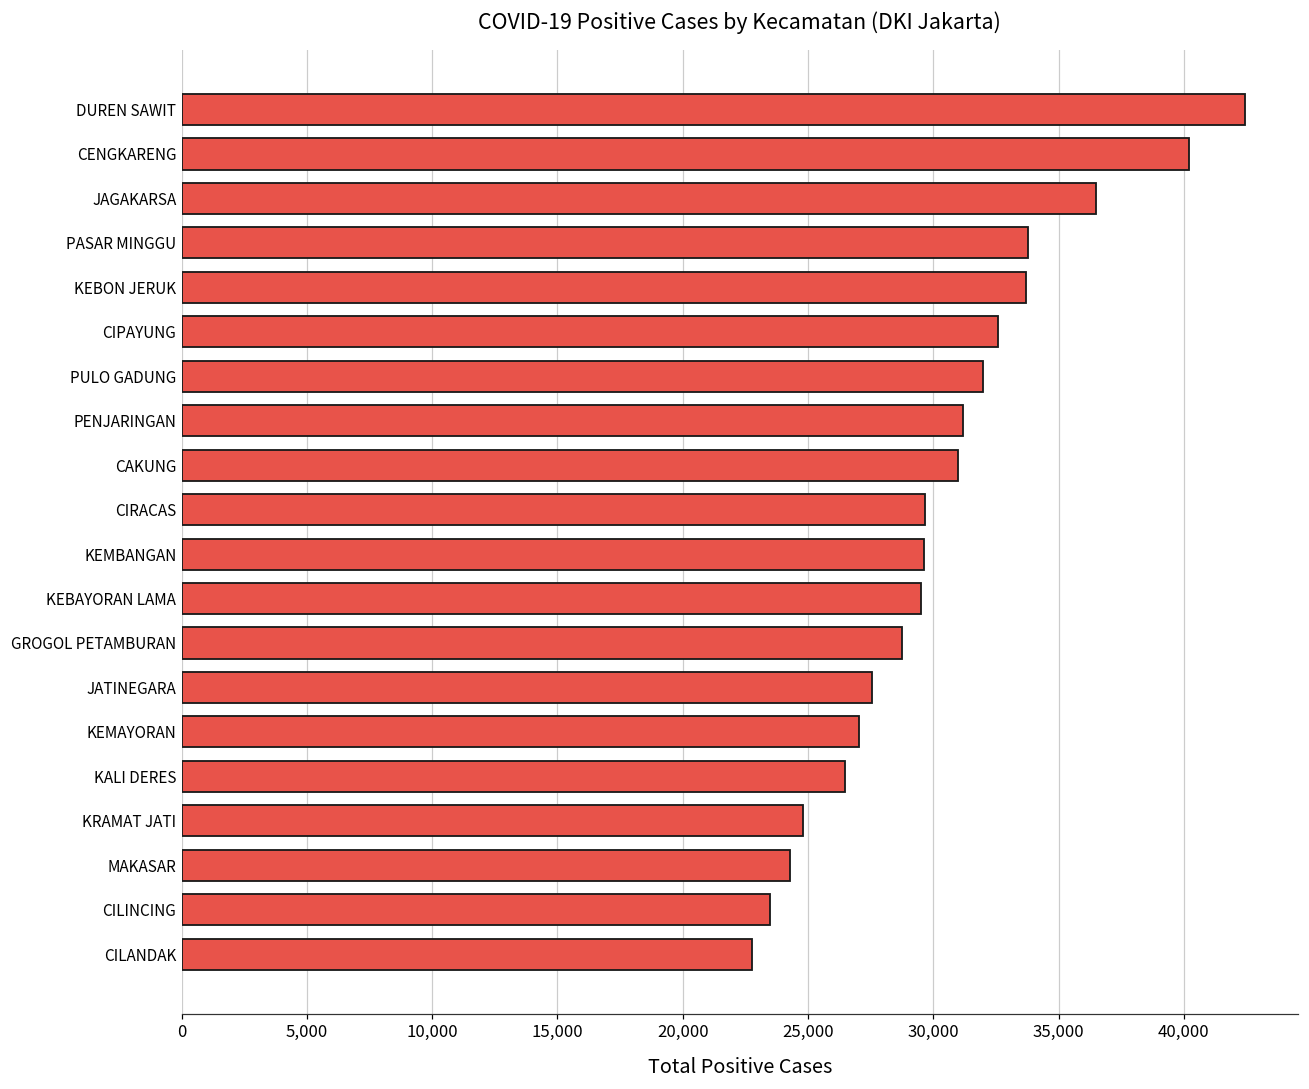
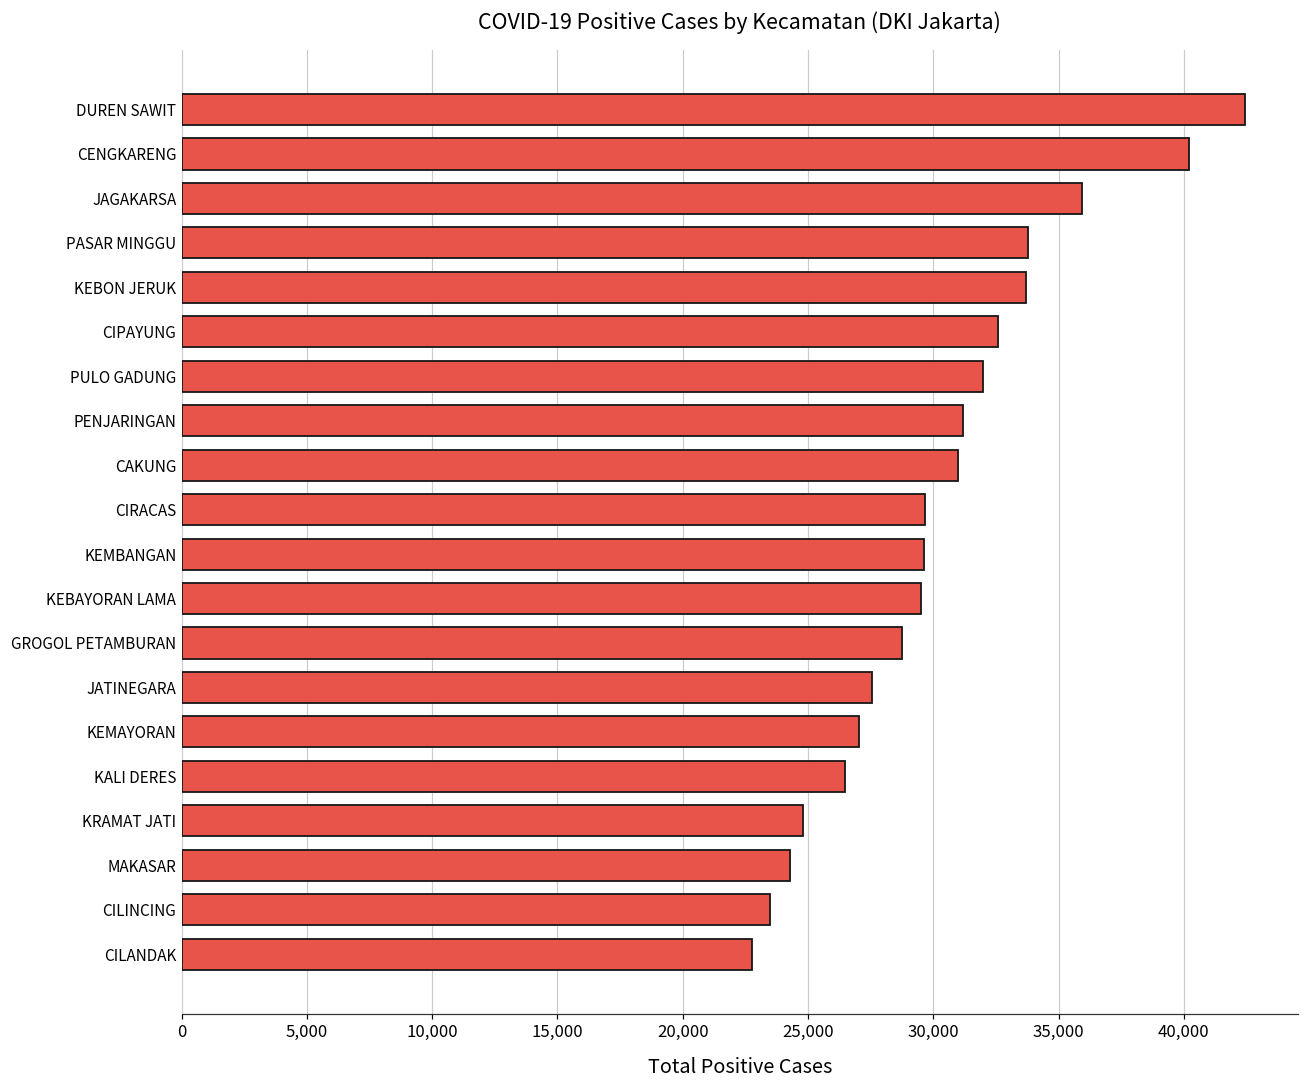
JAGAKARSA: 36,500 -> 35,900
